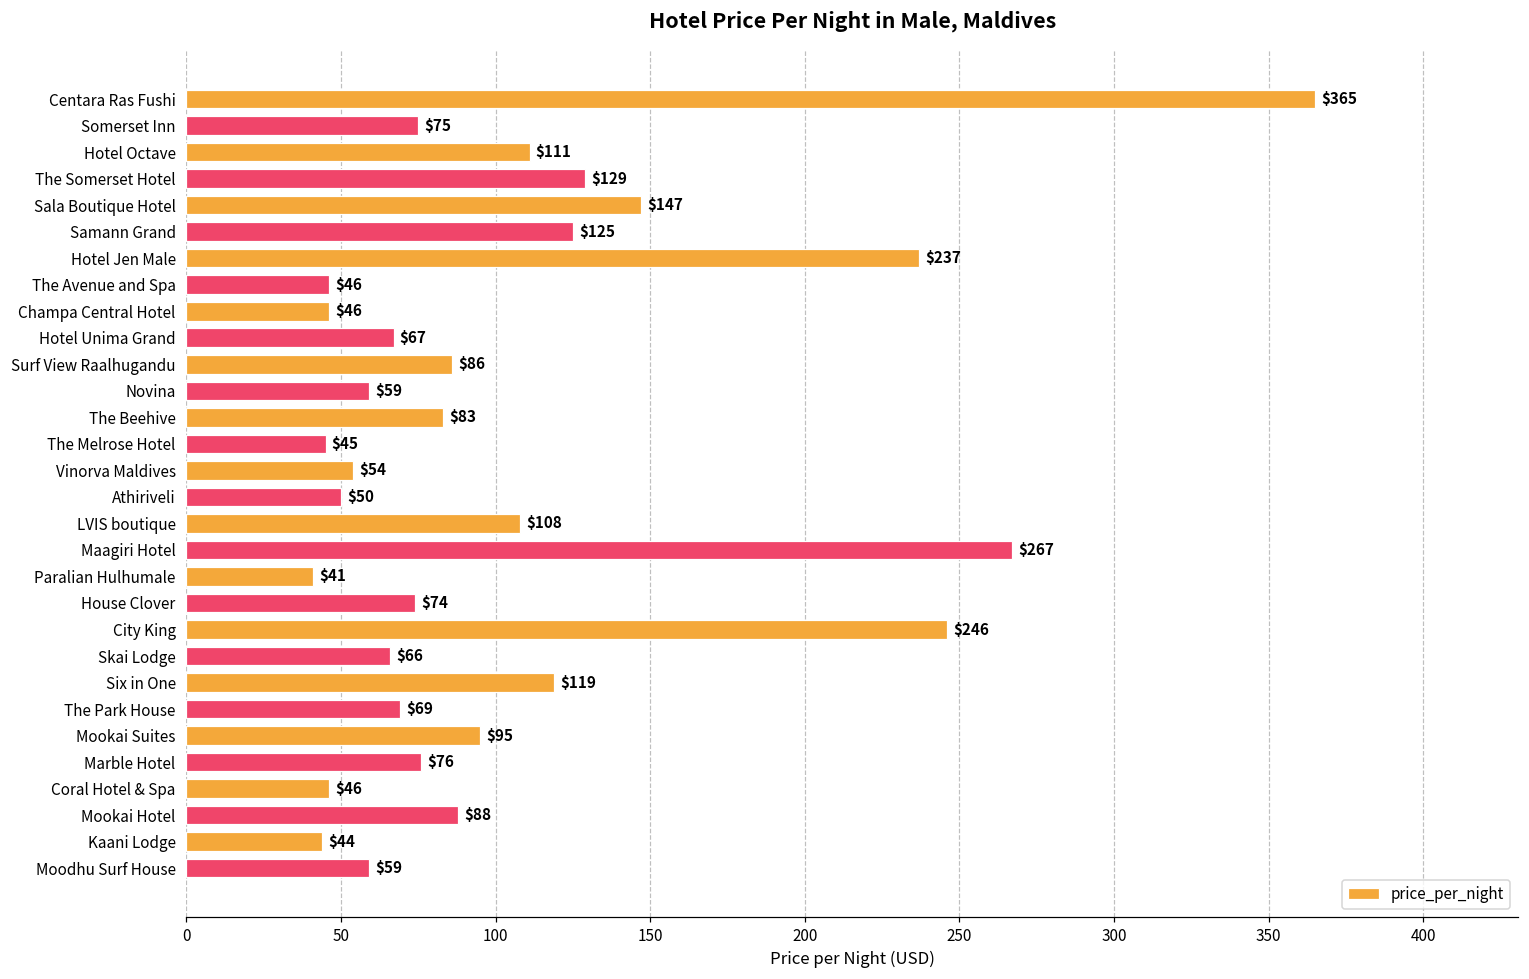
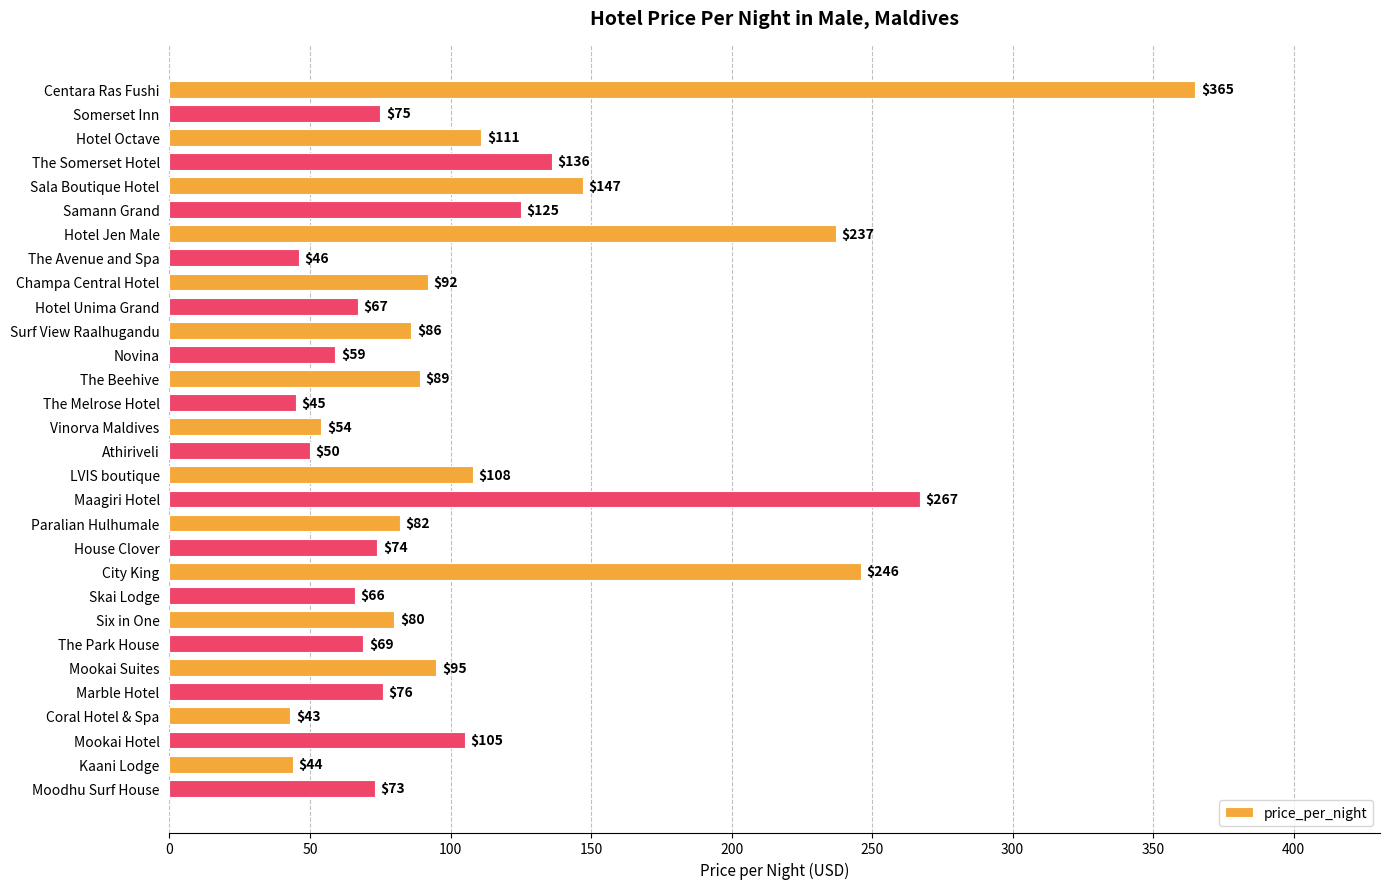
The Somerset Hotel: $129 -> $136
Champa Central Hotel: $46 -> $92
The Beehive: $83 -> $89
Paralian Hulhumale: $41 -> $82
Six in One: $119 -> $80
Coral Hotel & Spa: $46 -> $43
Mookai Hotel: $88 -> $105
Moodhu Surf House: $59 -> $73
